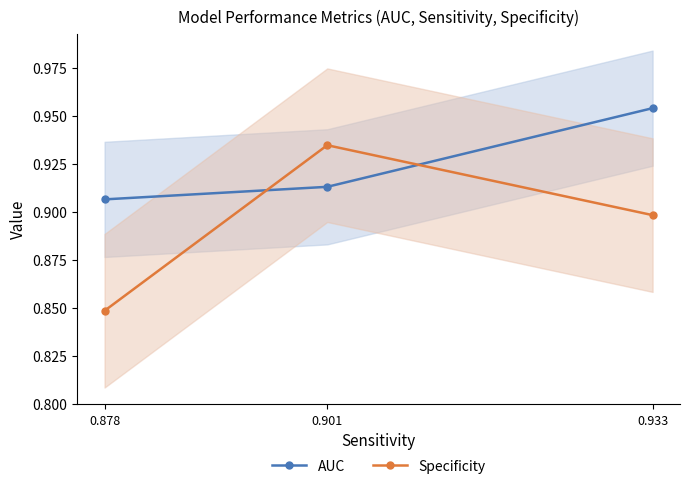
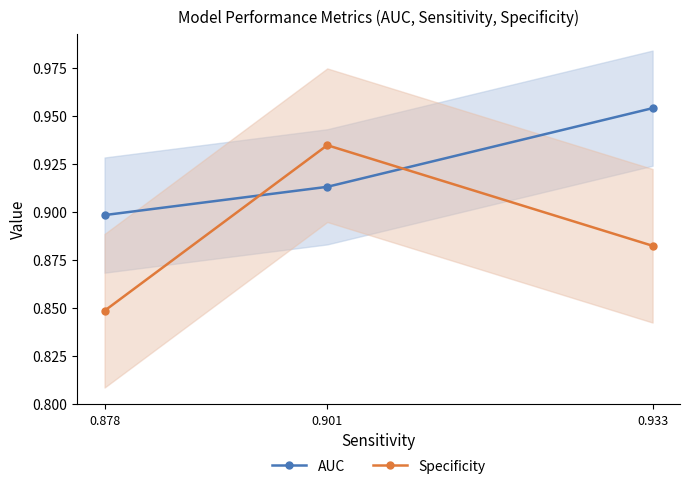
AUC, 0.878: 0.906 -> 0.898
Specificity, 0.933: 0.898 -> 0.882
